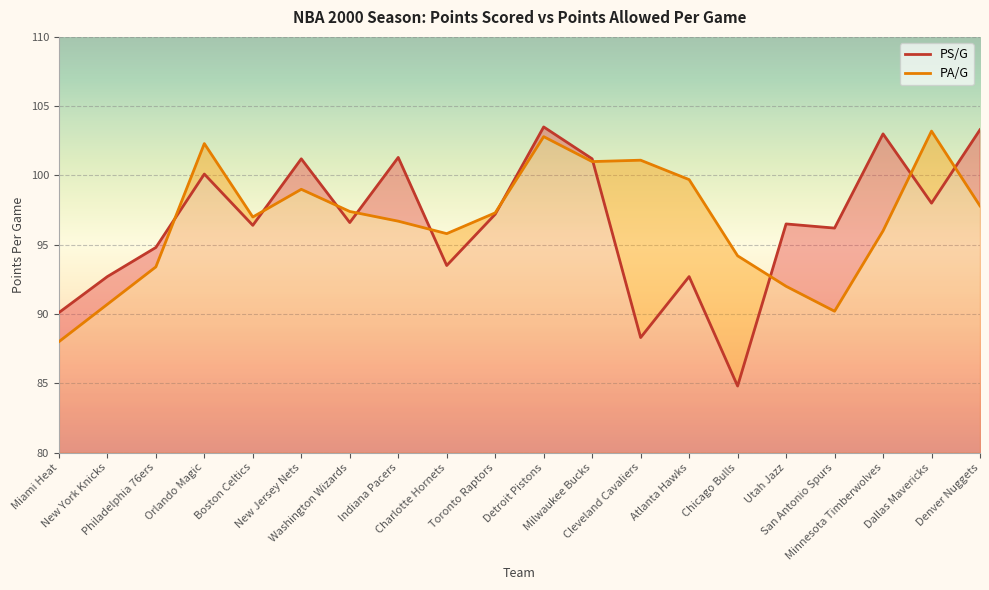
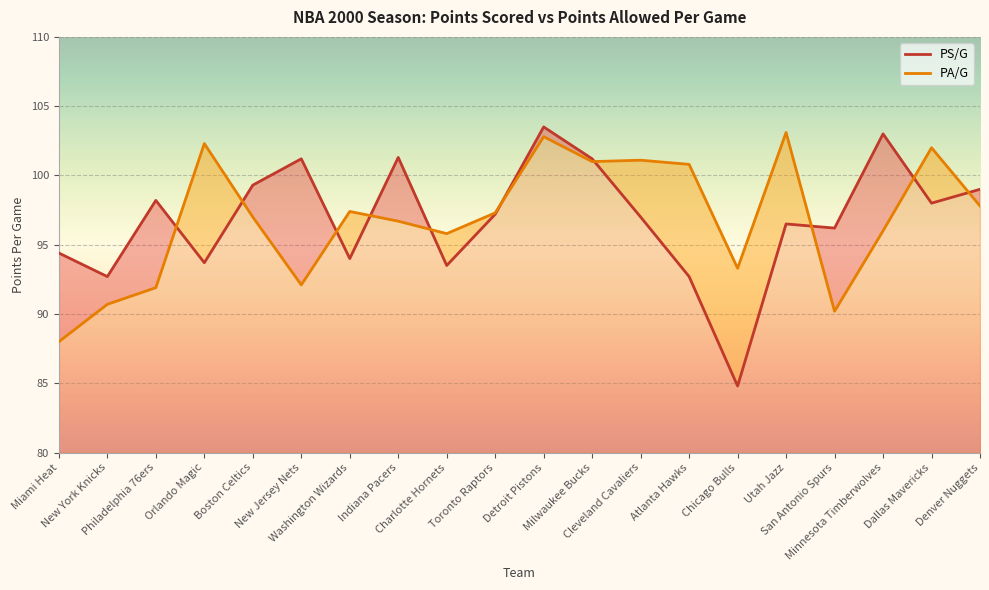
PS/G, Miami Heat: 90.1 -> 94.4
PS/G, Philadelphia 76ers: 94.8 -> 98.2
PA/G, Philadelphia 76ers: 93.4 -> 91.9
PS/G, Orlando Magic: 100.1 -> 93.7
PS/G, Boston Celtics: 96.4 -> 99.3
PA/G, New Jersey Nets: 99.0 -> 92.1
PS/G, Washington Wizards: 96.6 -> 94.0
PS/G, Cleveland Cavaliers: 88.3 -> 97.0
PA/G, Atlanta Hawks: 99.7 -> 100.8
PA/G, Chicago Bulls: 94.2 -> 93.3
PA/G, Utah Jazz: 92.0 -> 103.1
PA/G, Dallas Mavericks: 103.2 -> 102.0
PS/G, Denver Nuggets: 103.3 -> 99.0
